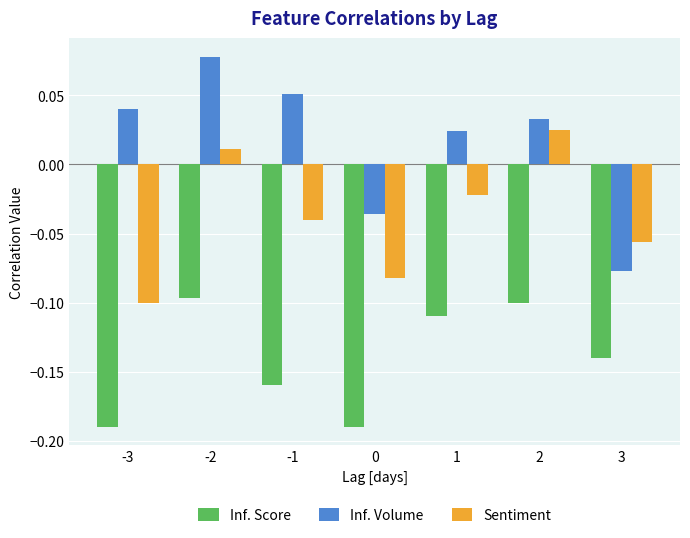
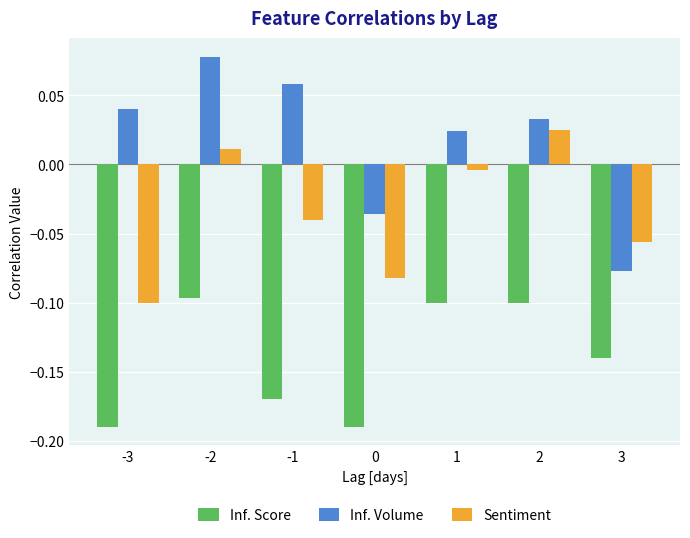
Inf. Score, -1: -0.16 -> -0.17
Inf. Volume, -1: 0.051 -> 0.058
Inf. Score, 1: -0.11 -> -0.10
Sentiment, 1: -0.022 -> -0.004
